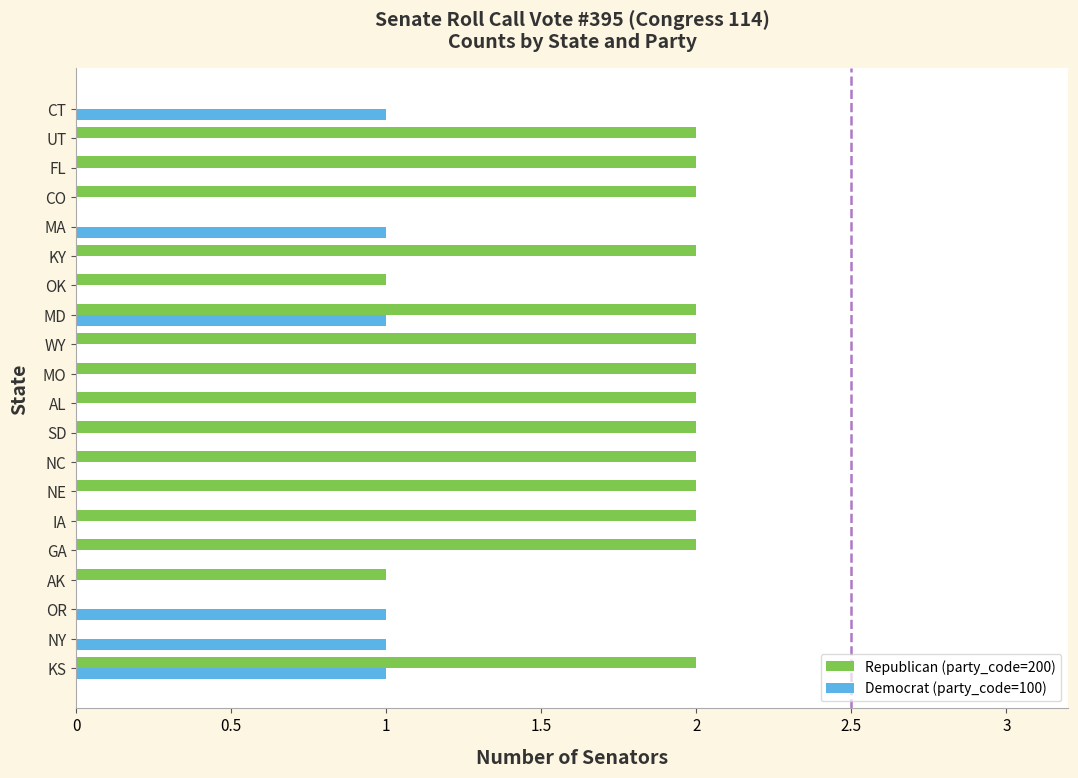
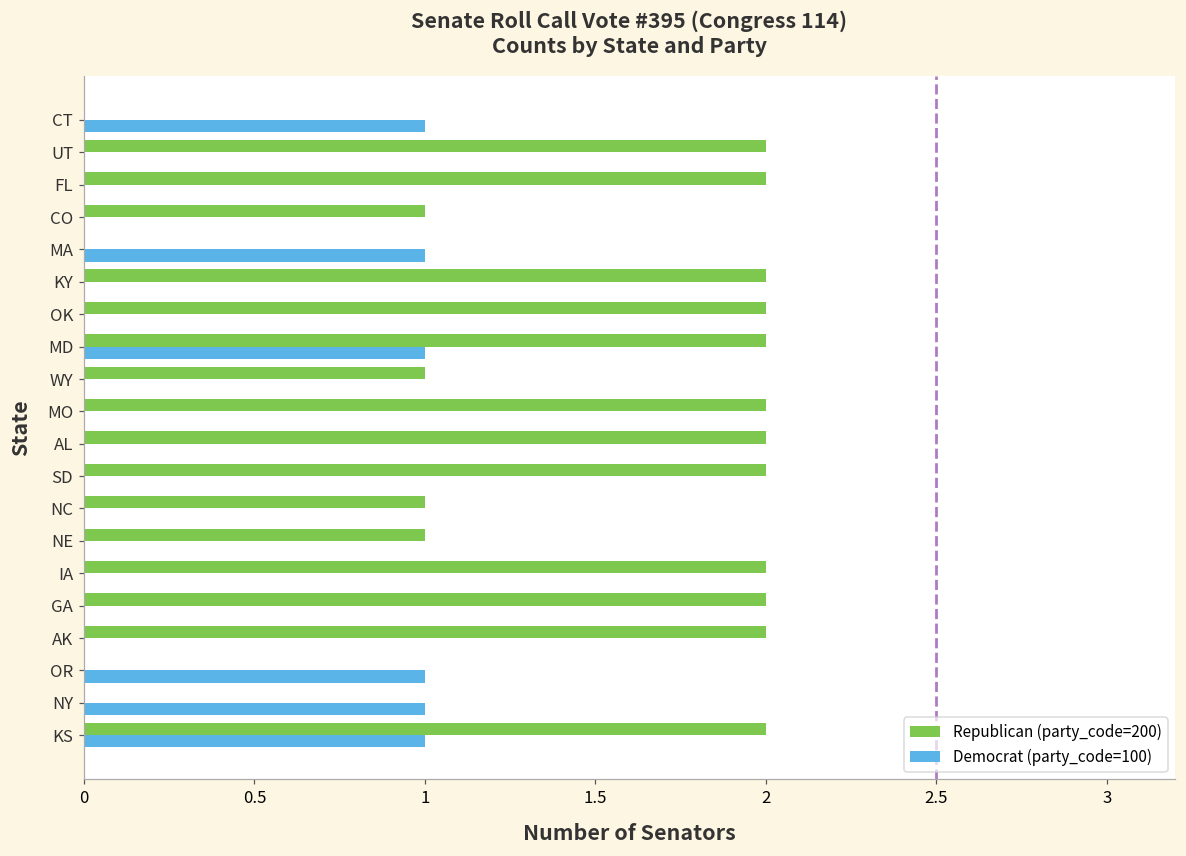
Republican (party_code=200), CO: 2 -> 1
Republican (party_code=200), OK: 1 -> 2
Republican (party_code=200), WY: 2 -> 1
Republican (party_code=200), NC: 2 -> 1
Republican (party_code=200), NE: 2 -> 1
Republican (party_code=200), AK: 1 -> 2
